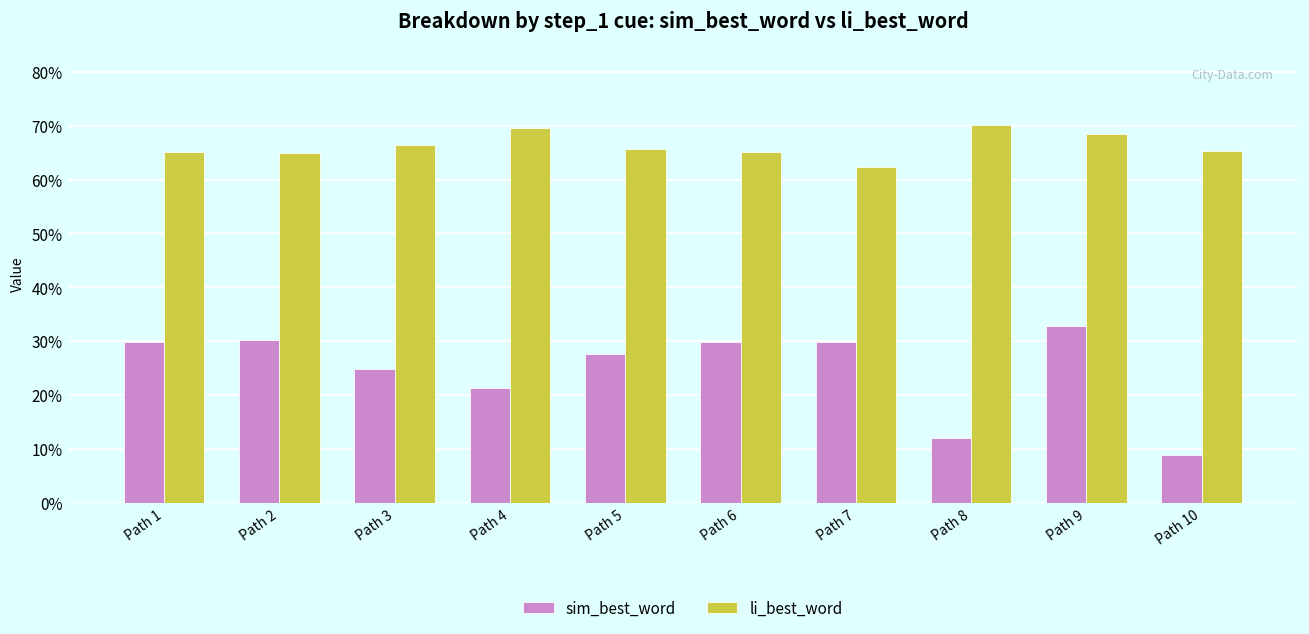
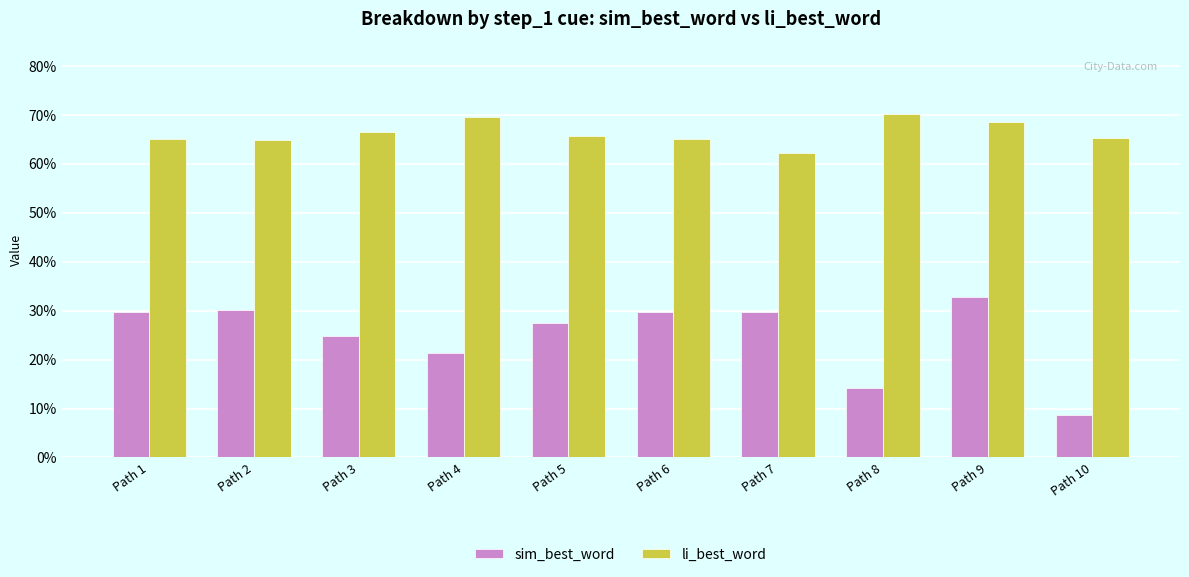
sim_best_word, Path 8: 12% -> 14%
